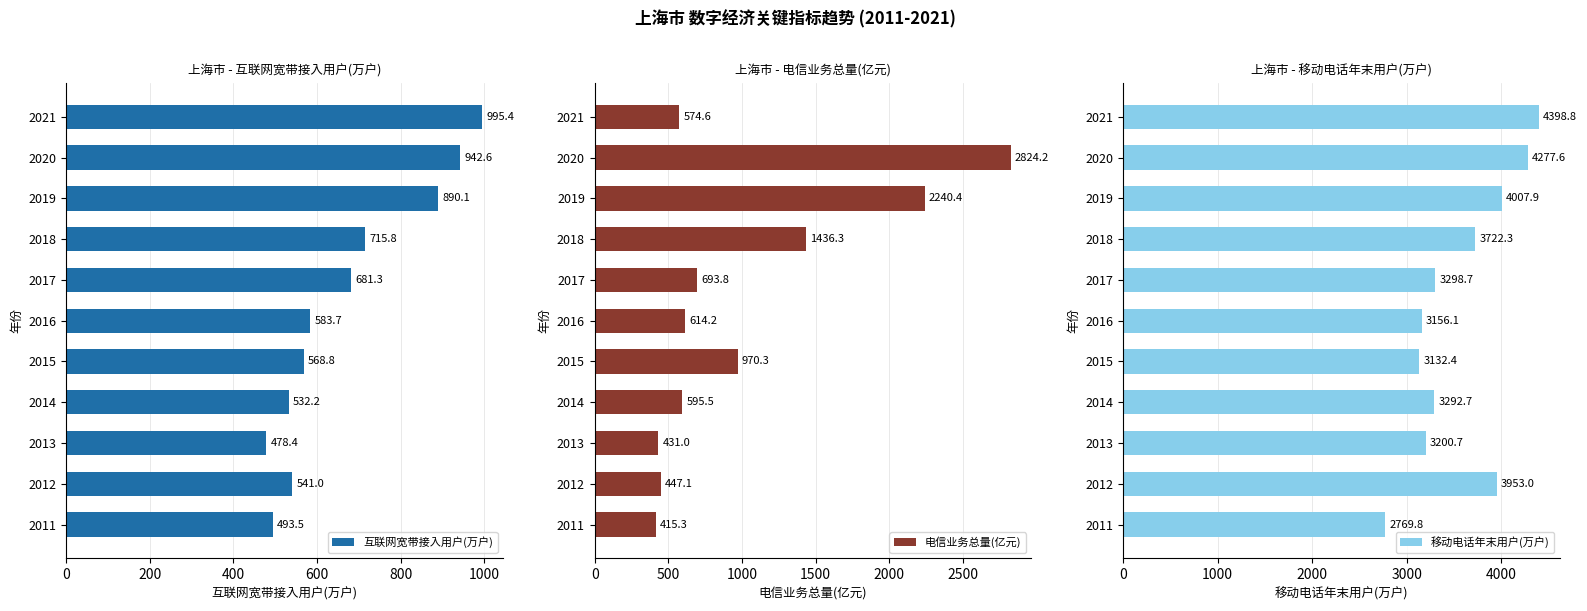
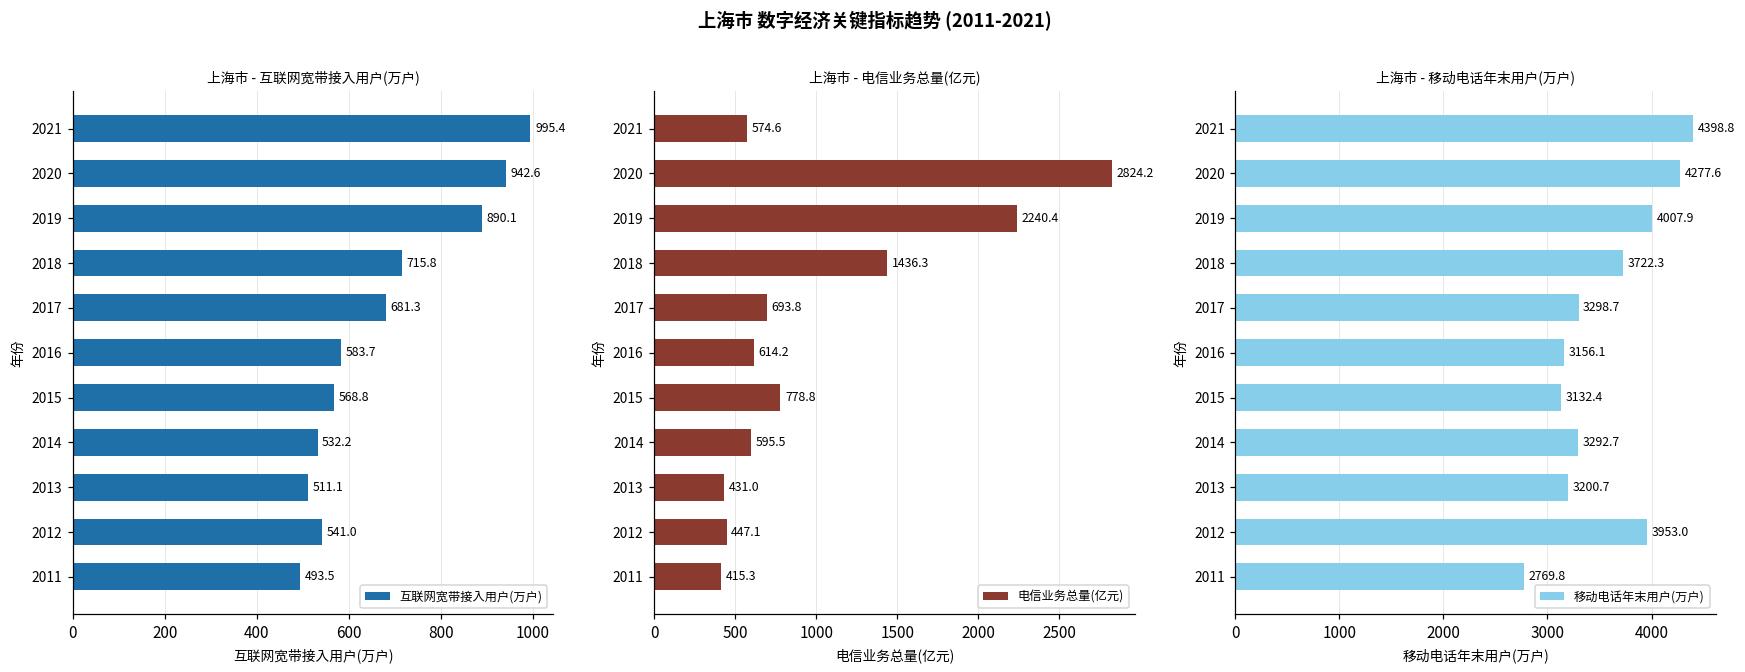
上海市 - 互联网宽带接入用户(万户), 2013: 478.4 -> 511.1
上海市 - 电信业务总量(亿元), 2015: 970.3 -> 778.8
